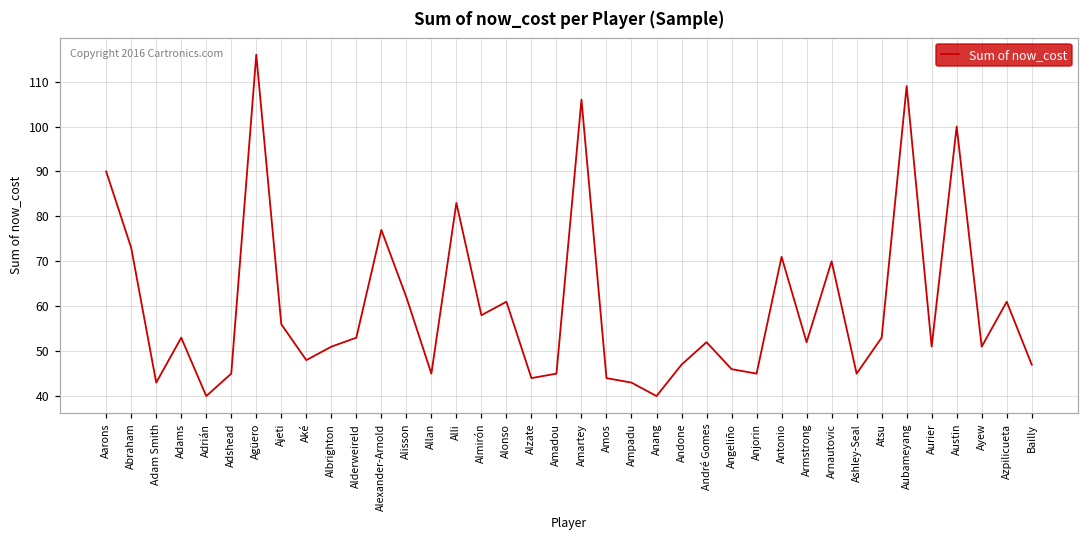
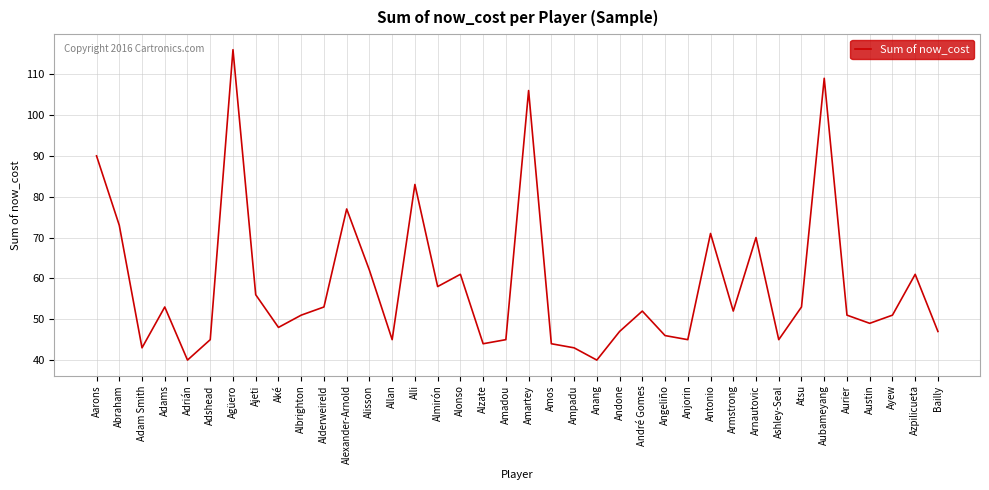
Austin: 100 -> 49
